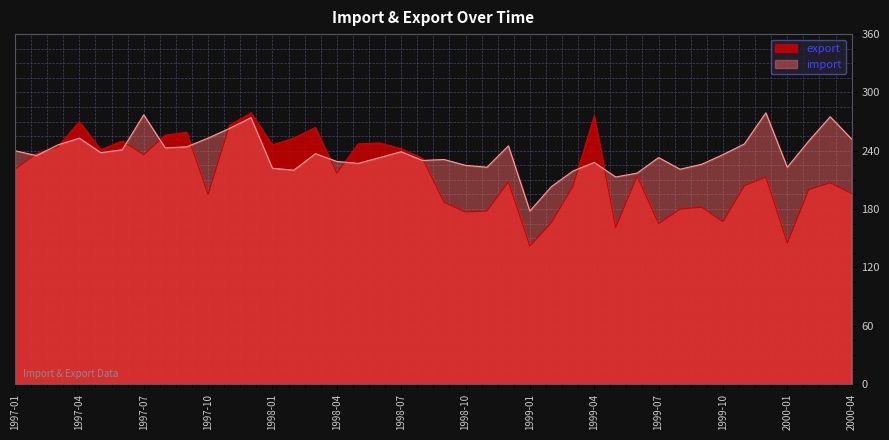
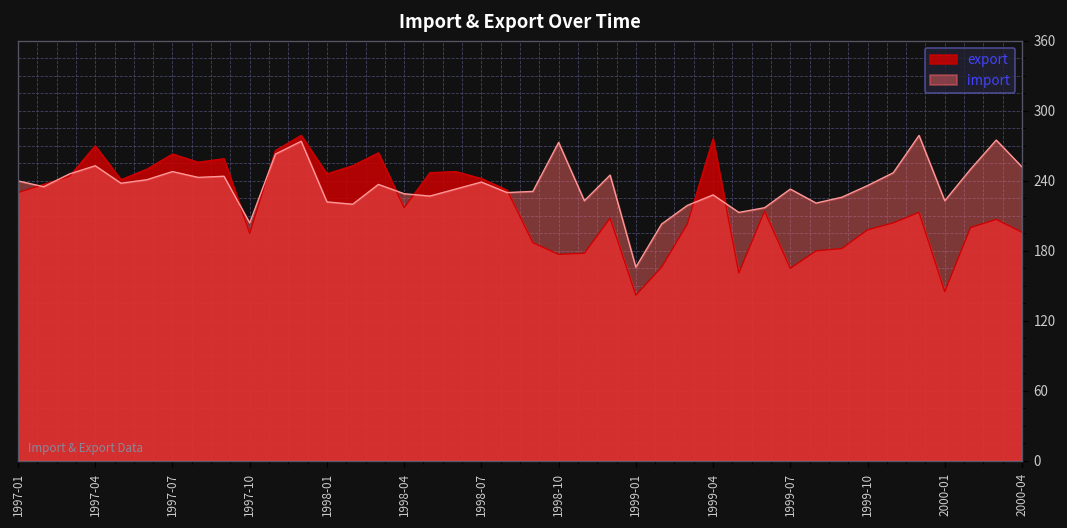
export, 1997-01: 220 -> 230
export, 1997-07: 240 -> 260
import, 1997-07: 280 -> 250
import, 1997-10: 250 -> 200
import, 1998-10: 230 -> 270
import, 1999-01: 180 -> 170
export, 1999-10: 170 -> 200
